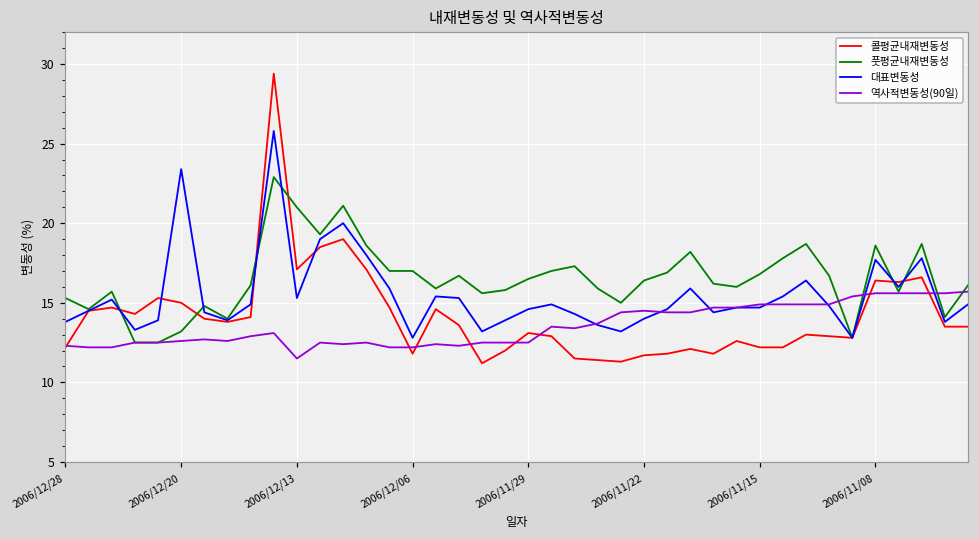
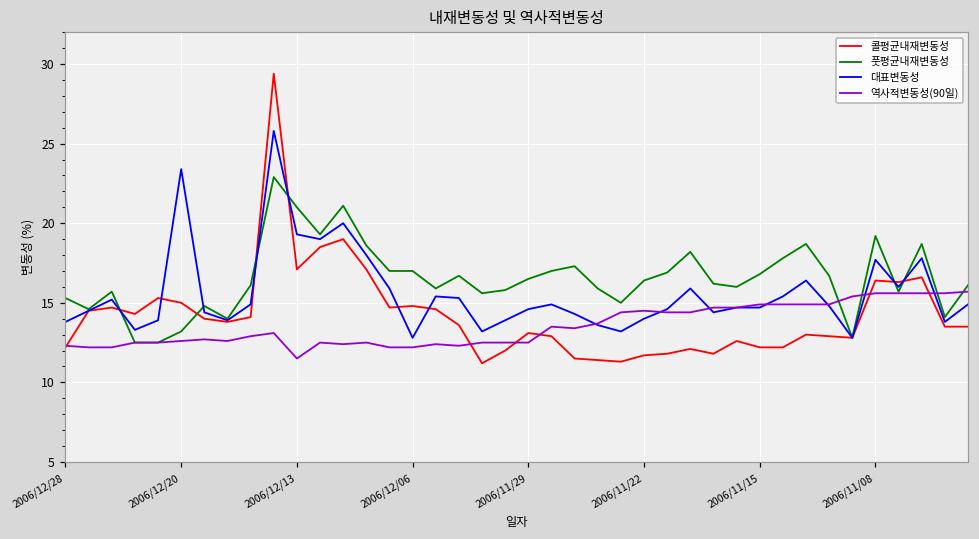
대표변동성, 2006/12/13: 15.3 -> 19.3
콜평균내재변동성, 2006/12/06: 11.8 -> 14.8
풋평균내재변동성, 2006/11/08: 18.6 -> 19.2
